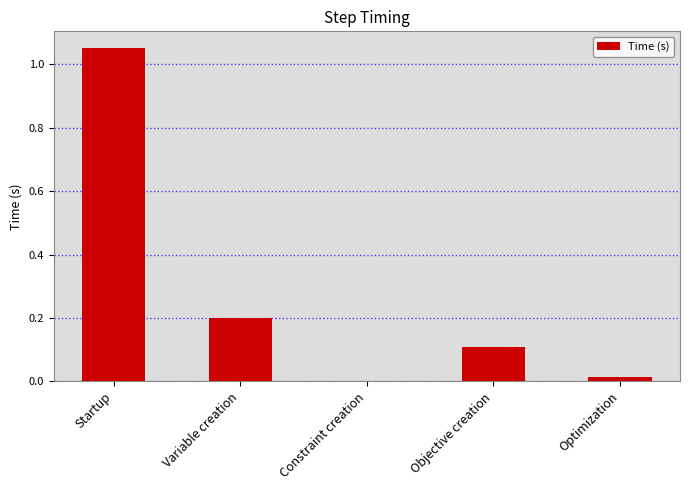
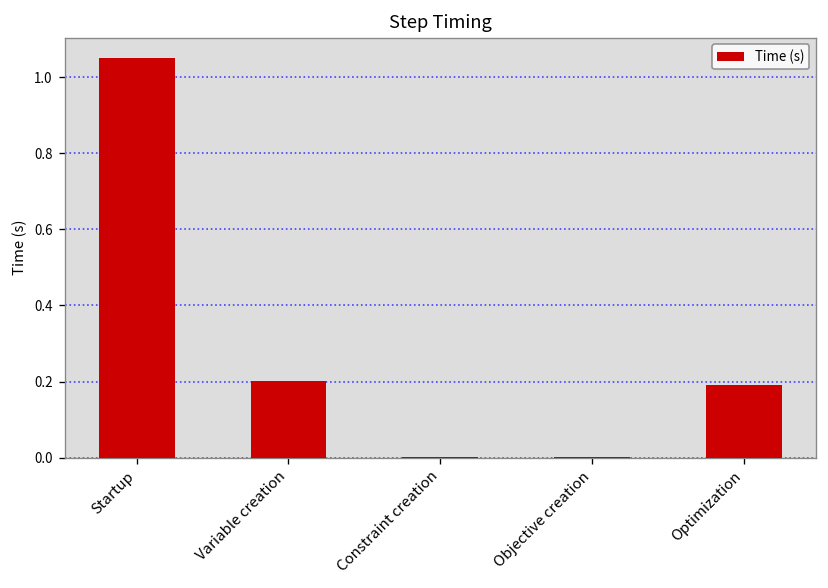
Objective creation: 0.11 -> 0.00
Optimization: 0.01 -> 0.19
